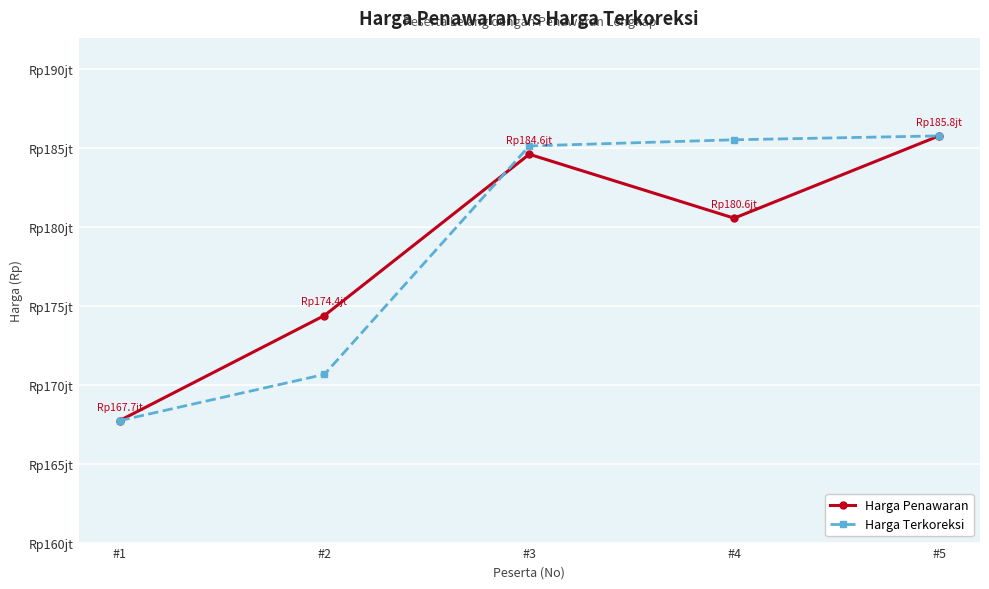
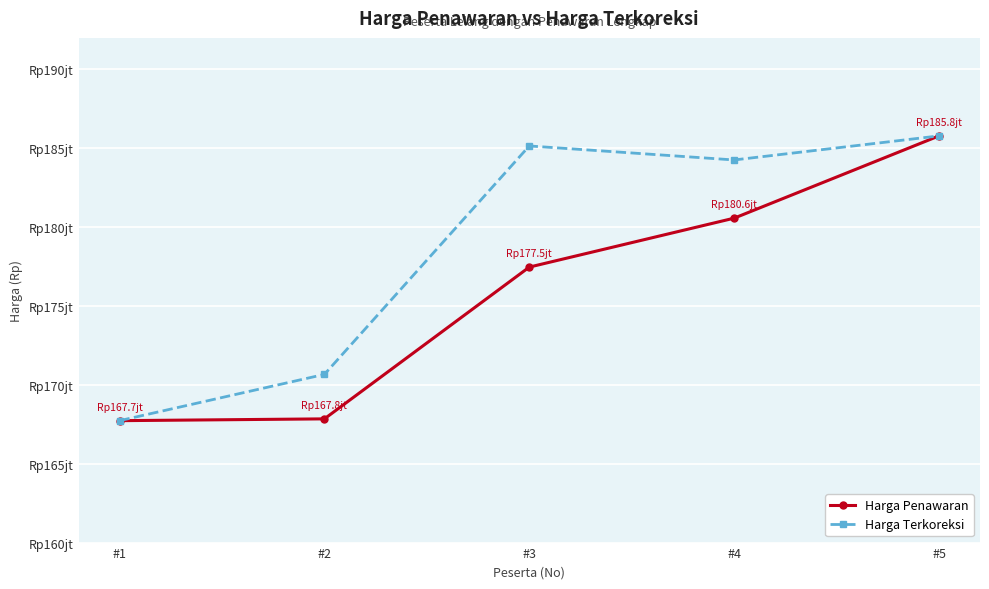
Harga Penawaran, #2: 174.4 -> 167.8
Harga Penawaran, #3: 184.6 -> 177.5
Harga Terkoreksi, #4: Rp185.5jt -> Rp184.3jt
